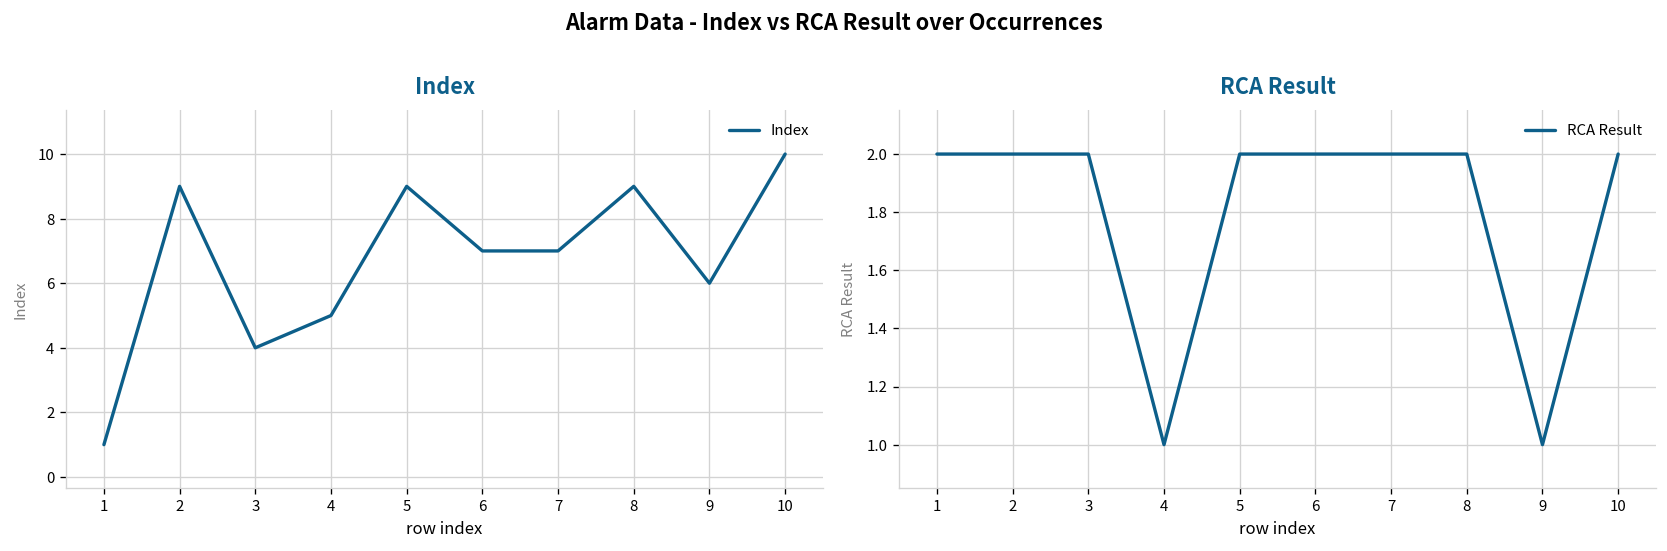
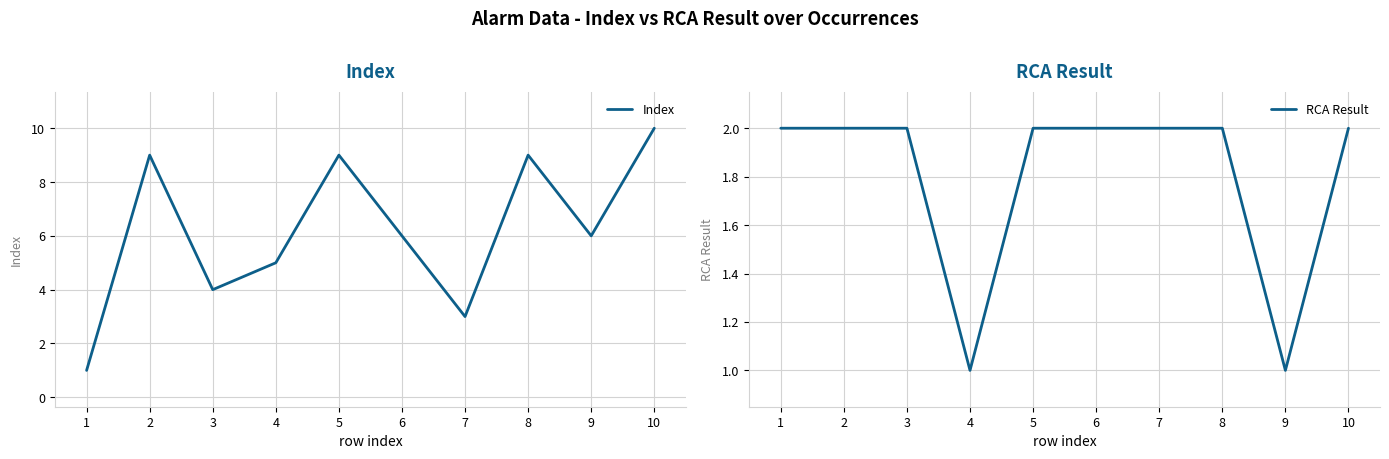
Index, 6: 7 -> 6
Index, 7: 7 -> 3
